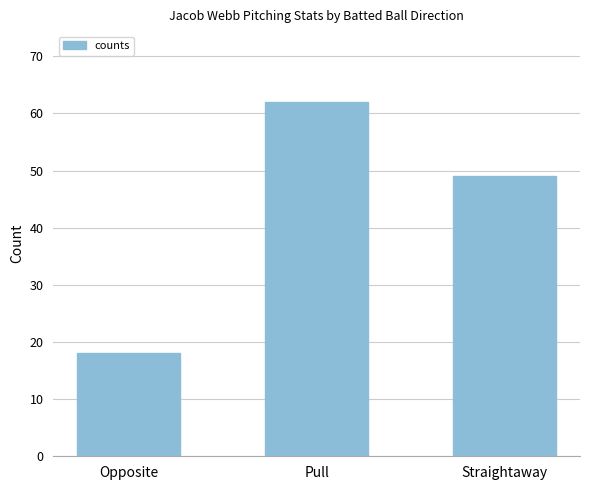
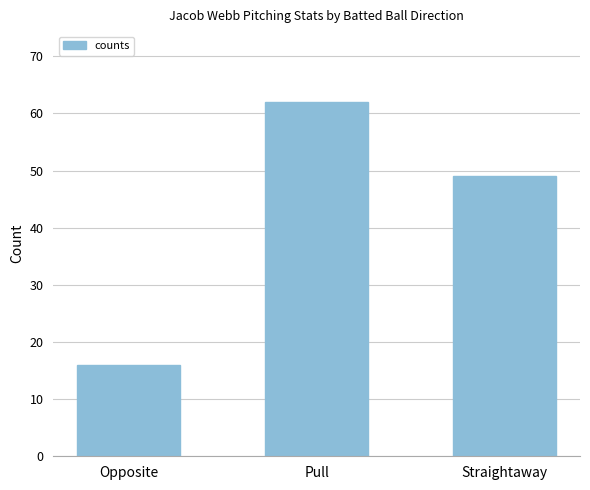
Opposite: 18 -> 16
